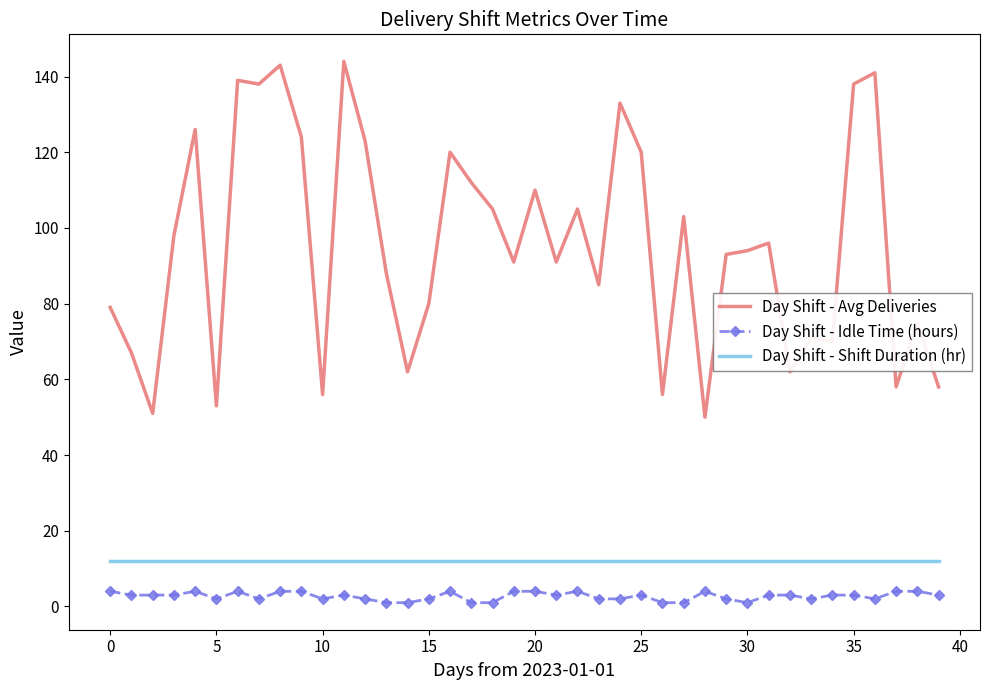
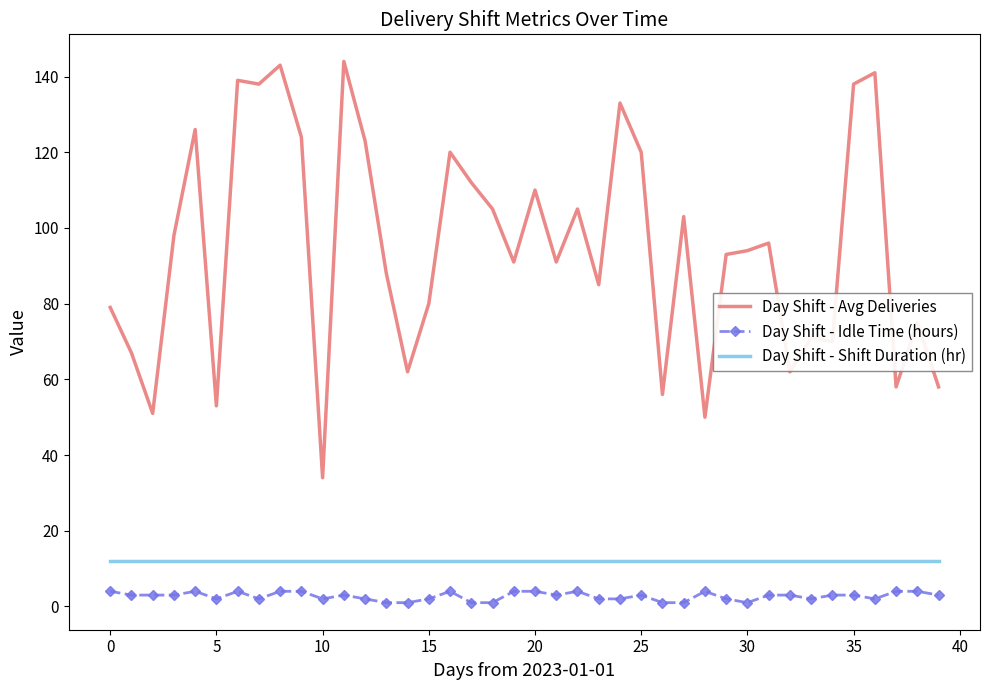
Day Shift - Avg Deliveries, 10: 56 -> 34
